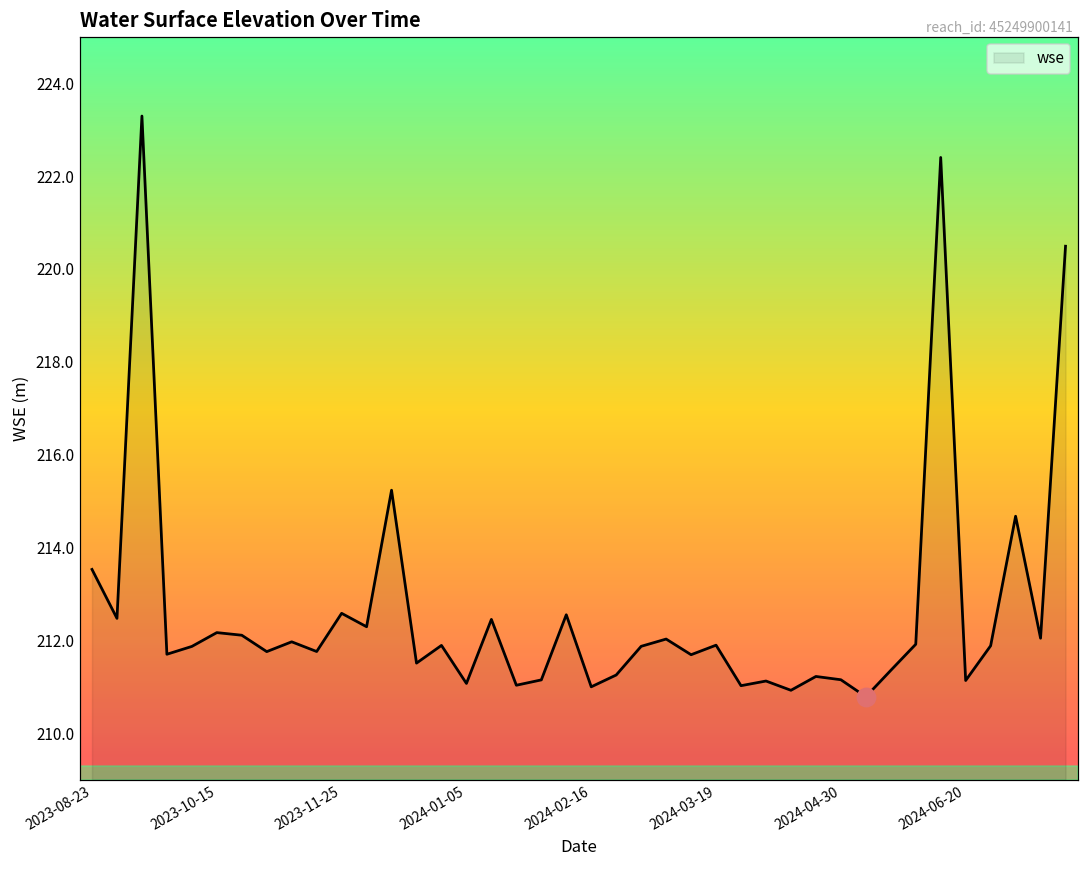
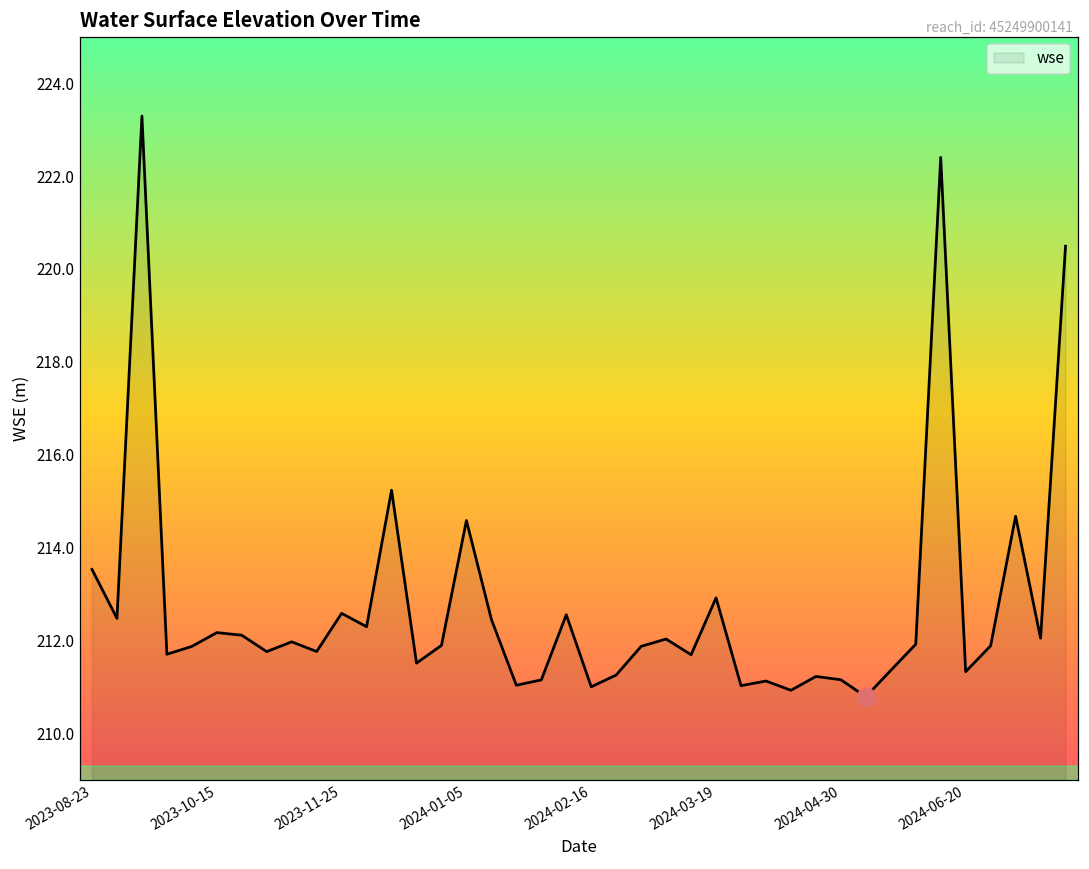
wse, 2024-01-05: 211.1 -> 214.6
wse, 2024-03-19: 211.9 -> 212.9
wse, 2024-06-20: 211.1 -> 211.3
